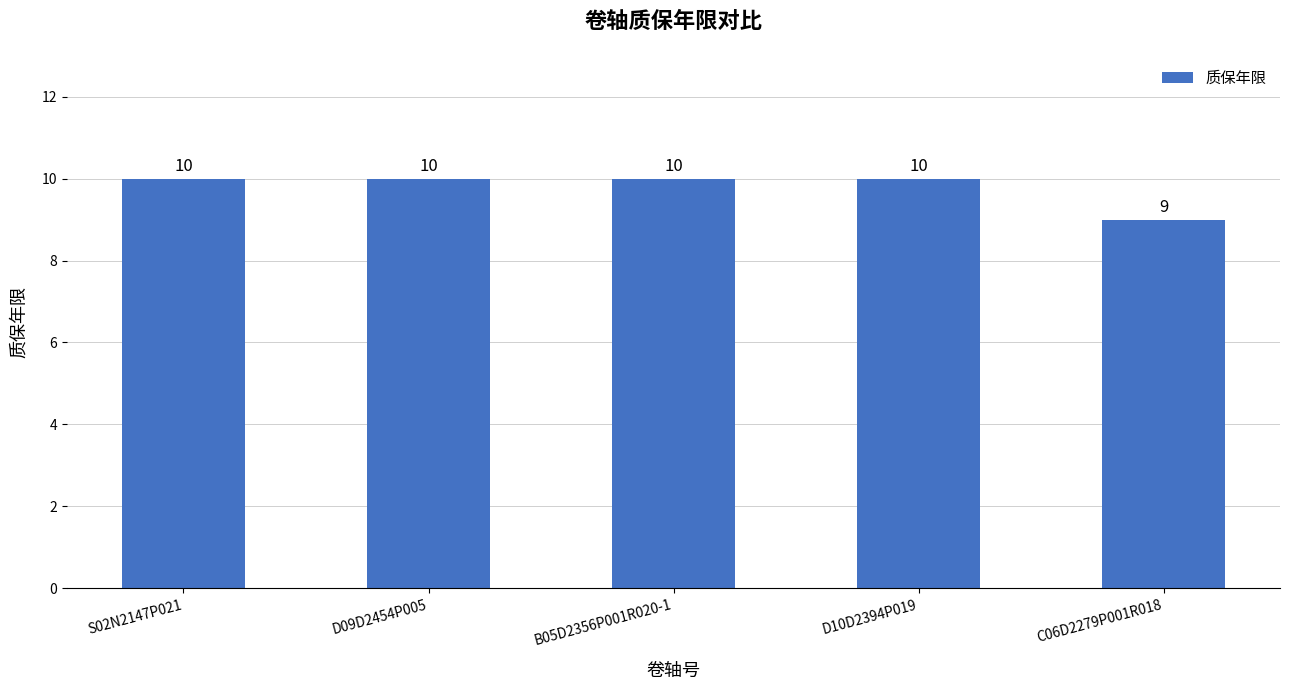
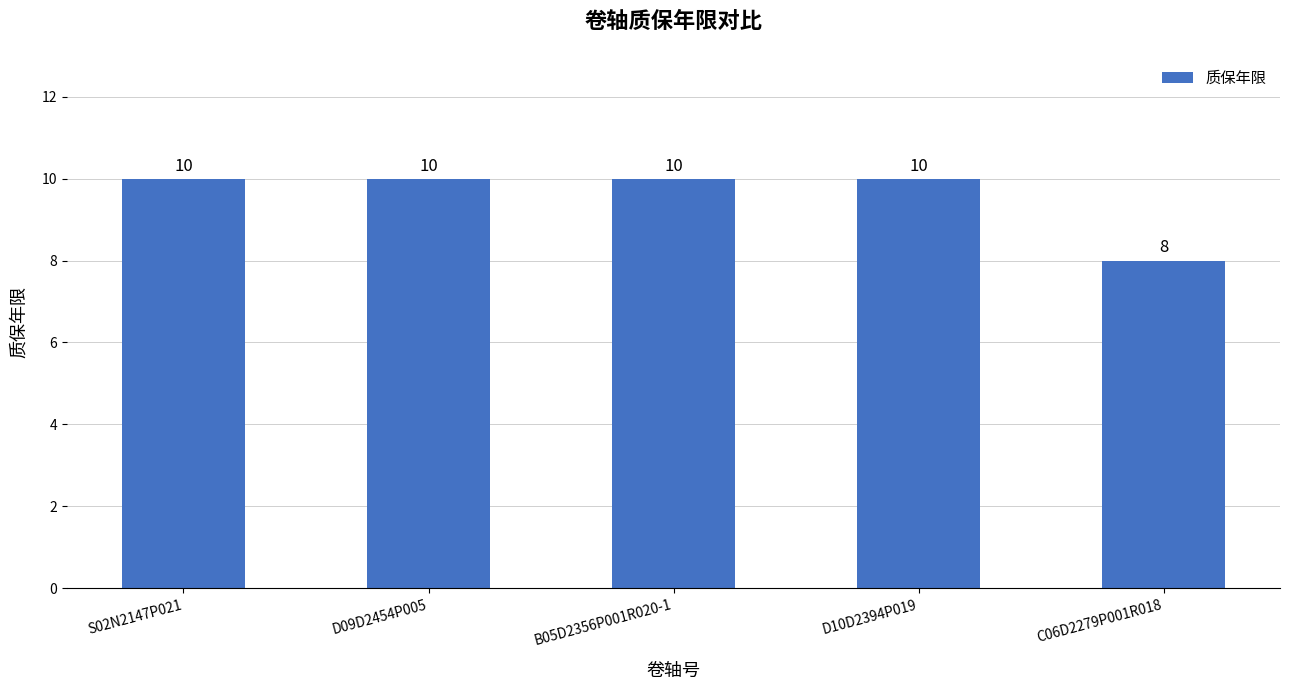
C06D2279P001R018: 9 -> 8
